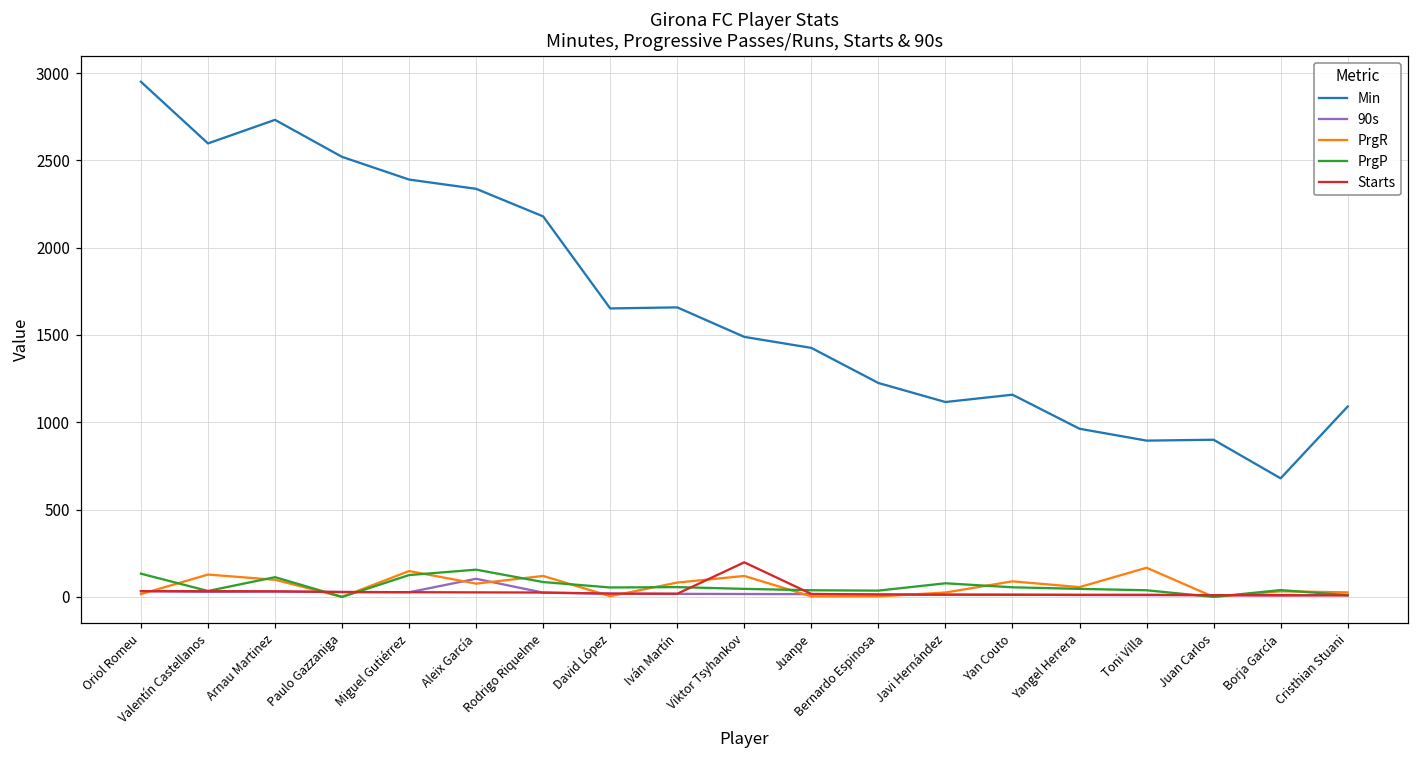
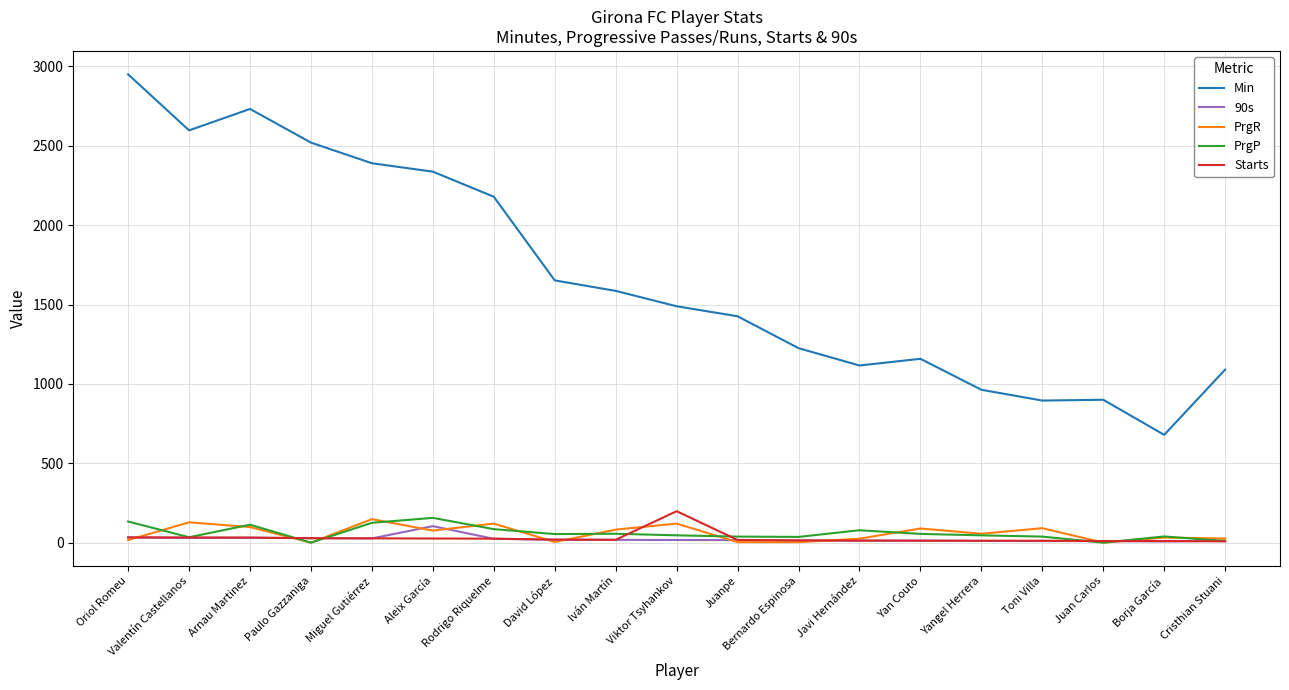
Min, Iván Martín: 1660 -> 1590
PrgR, Toni Villa: 170 -> 90
